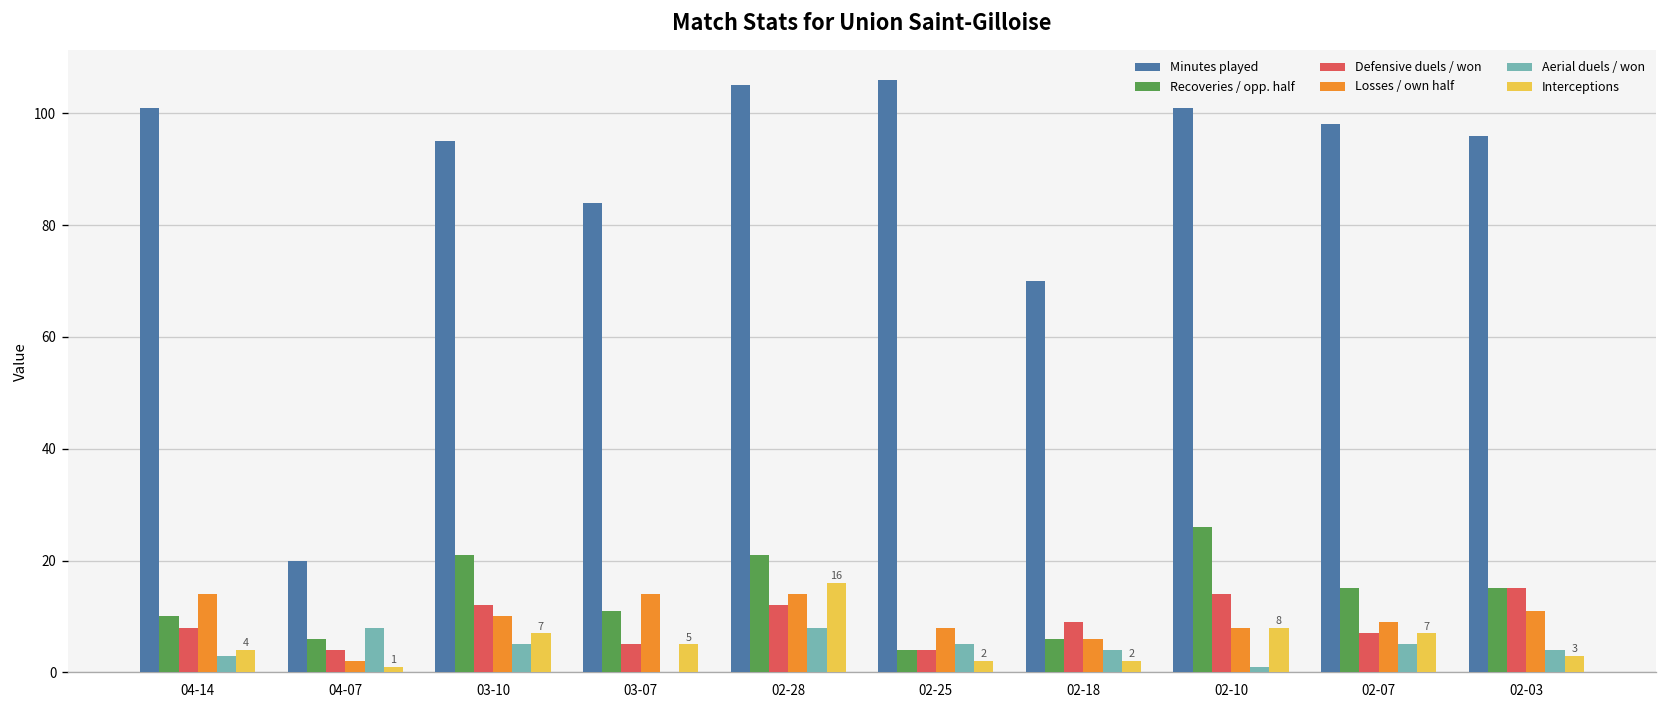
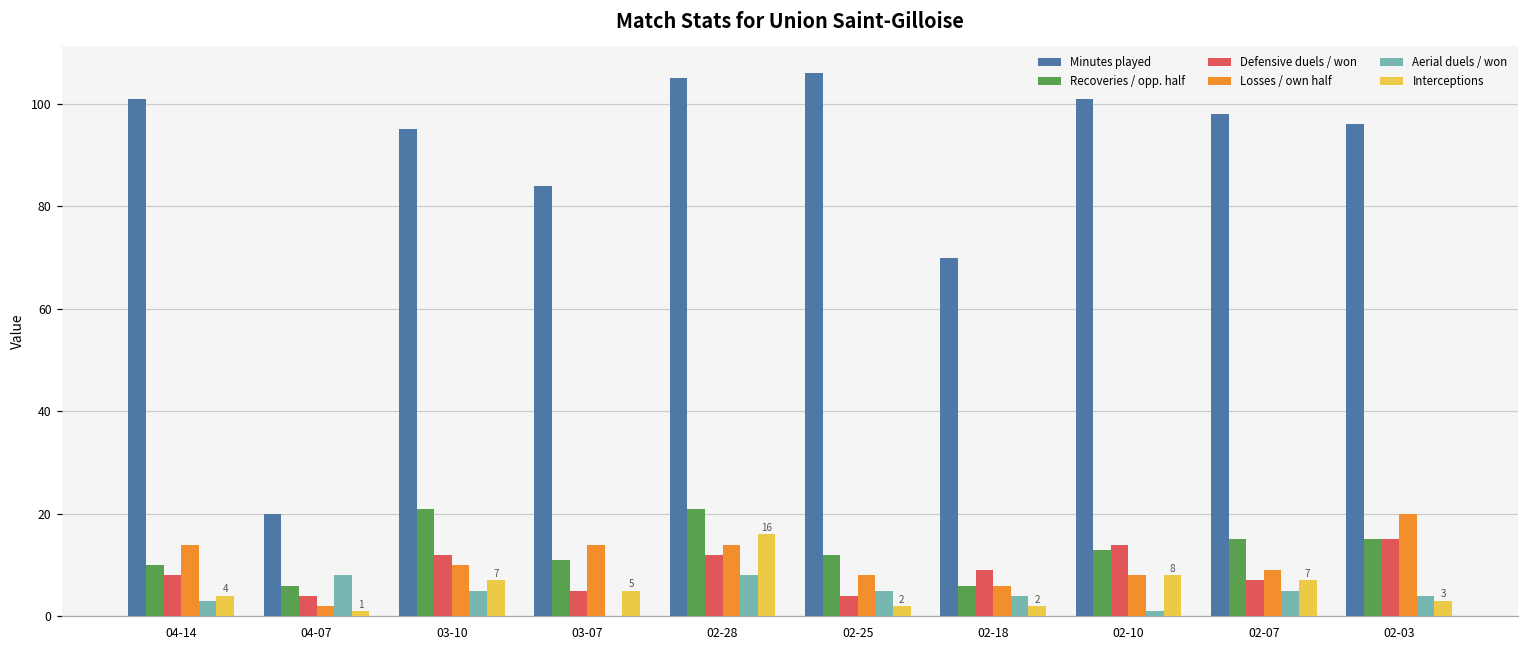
Recoveries / opp. half, 02-25: 4 -> 12
Recoveries / opp. half, 02-10: 26 -> 13
Losses / own half, 02-03: 11 -> 20
